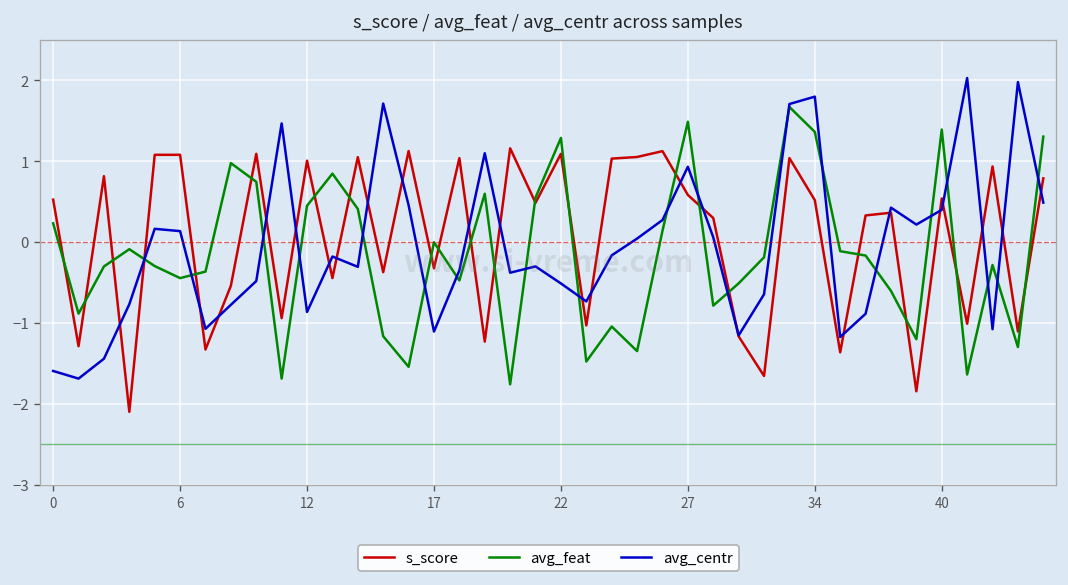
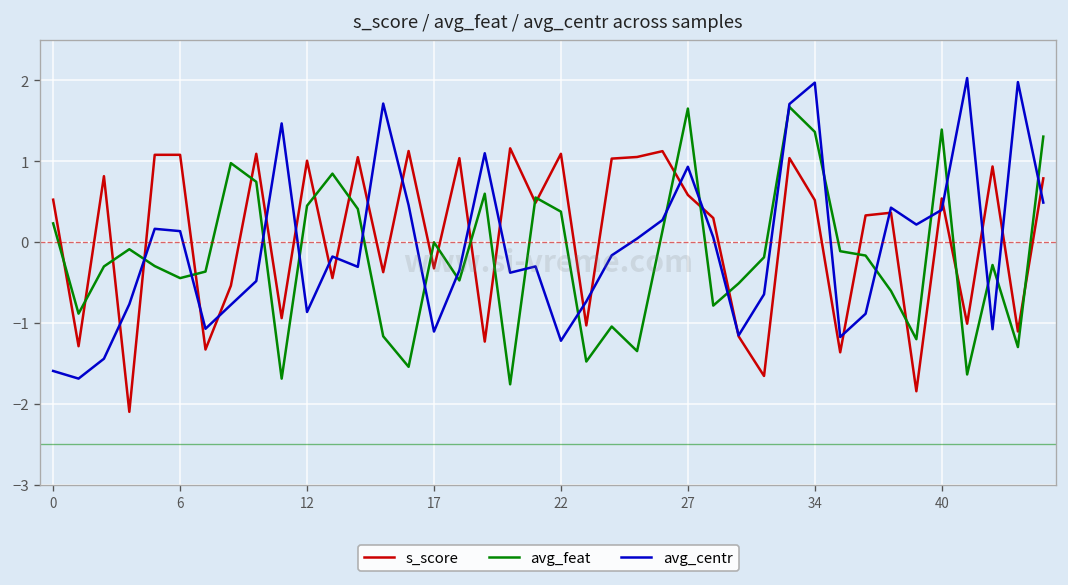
avg_feat, 22: 1.3 -> 0.4
avg_centr, 22: -0.5 -> -1.2
avg_feat, 27: 1.5 -> 1.7
avg_centr, 34: 1.8 -> 2.0
